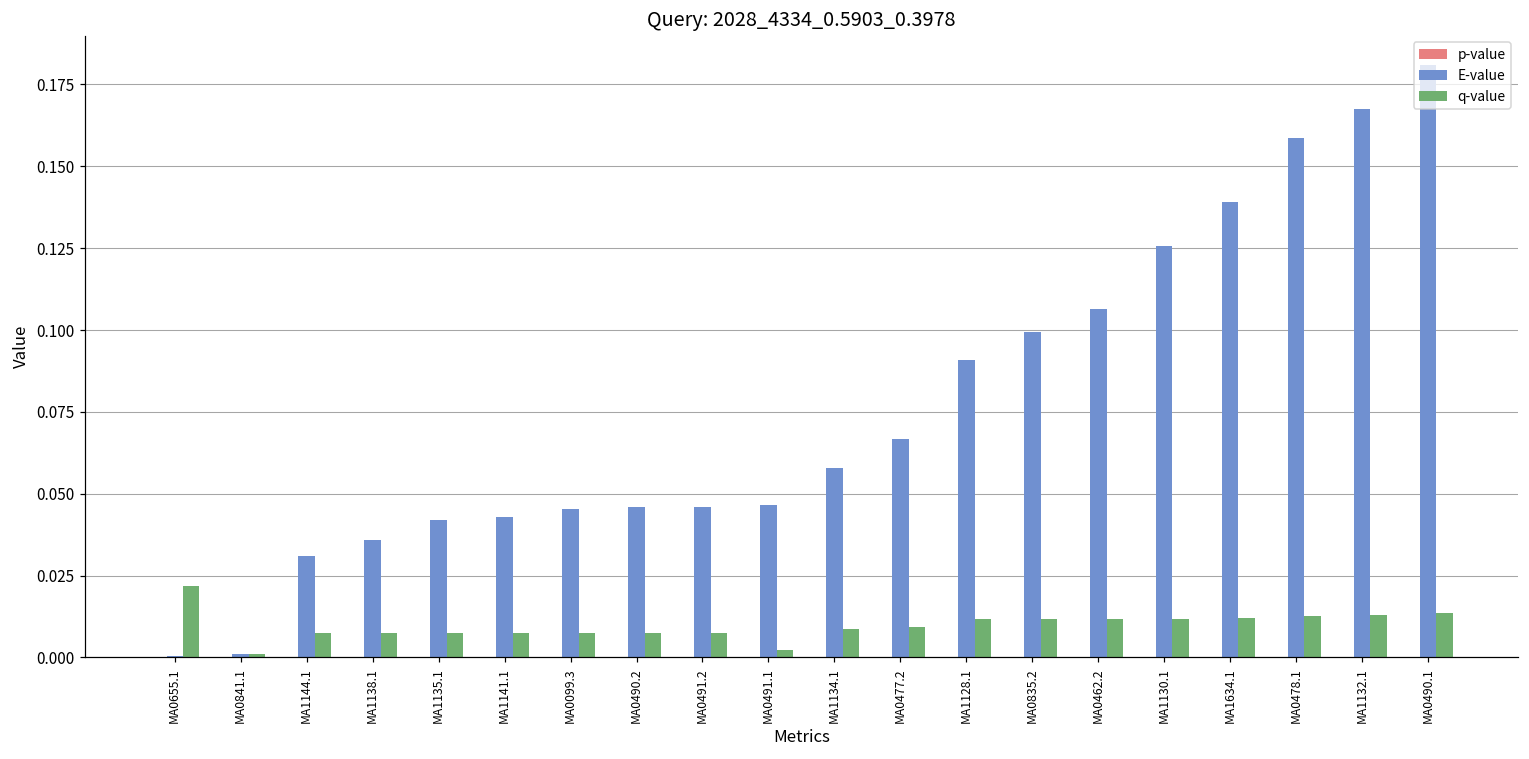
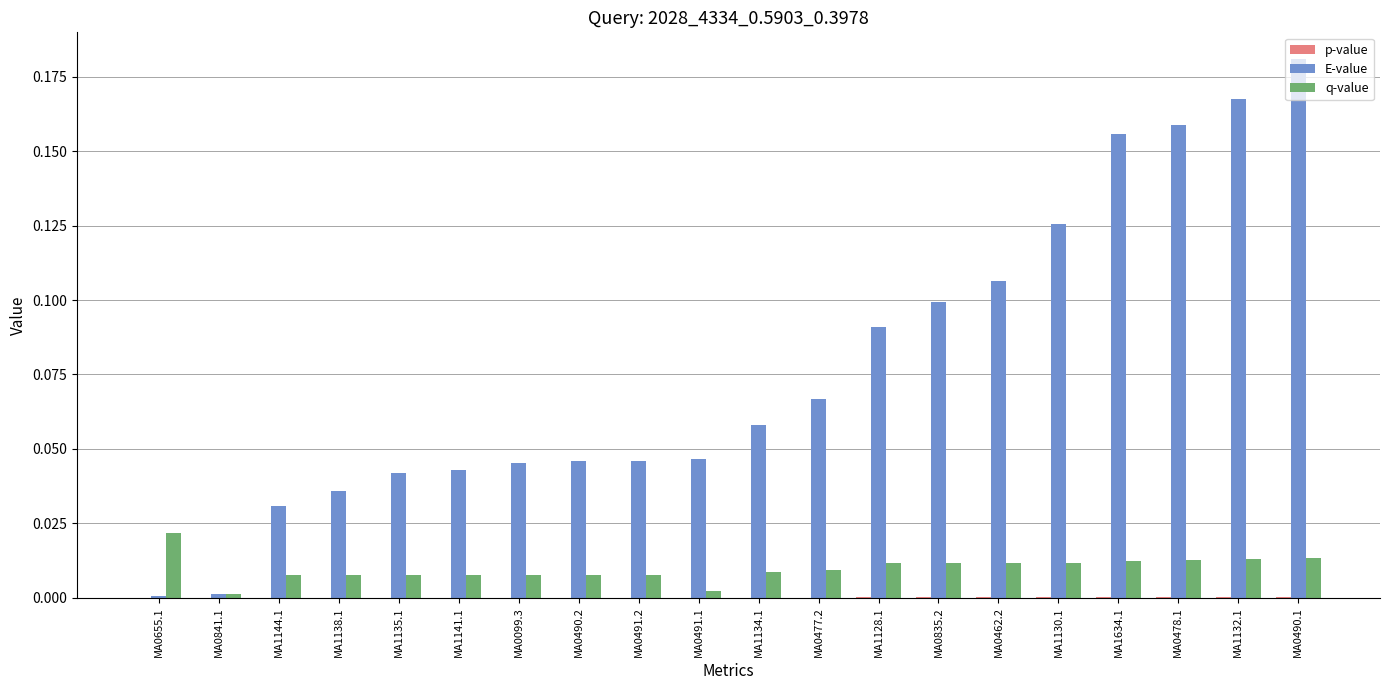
E-value, MA1634.1: 0.139 -> 0.156
